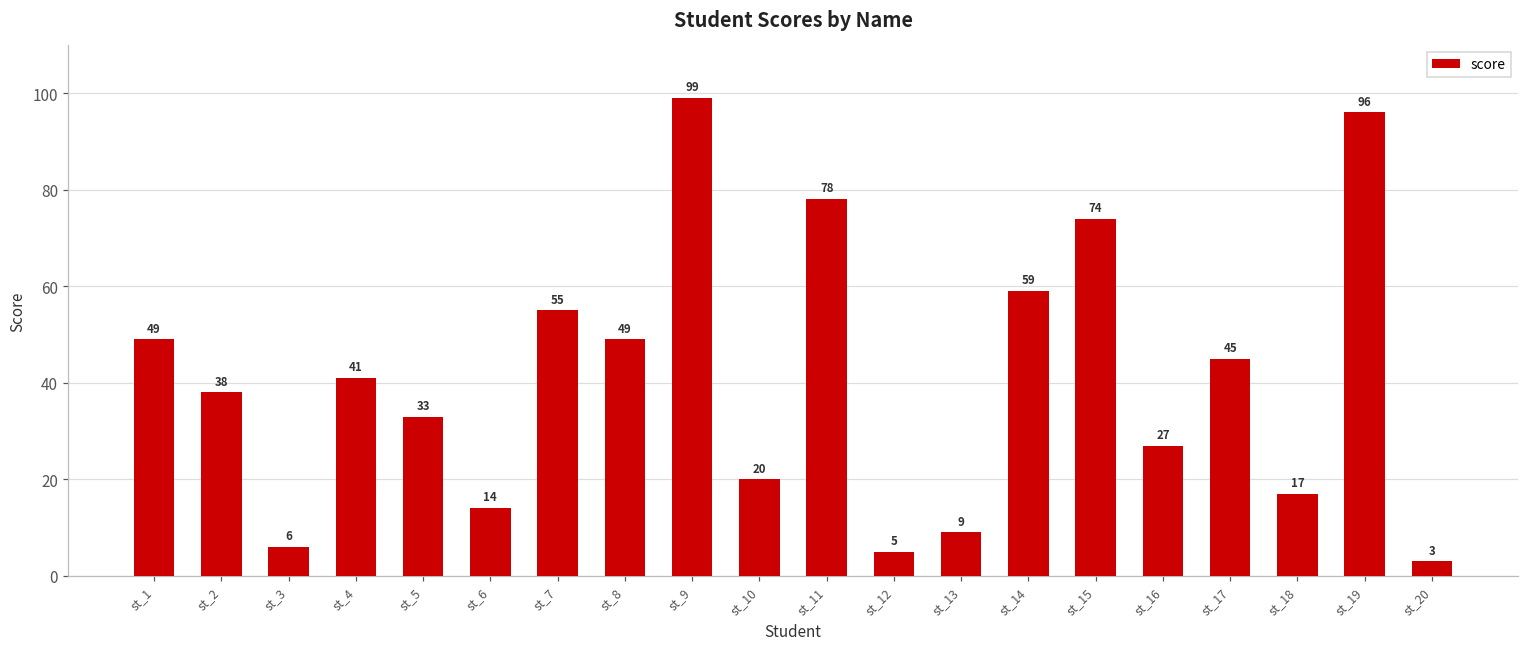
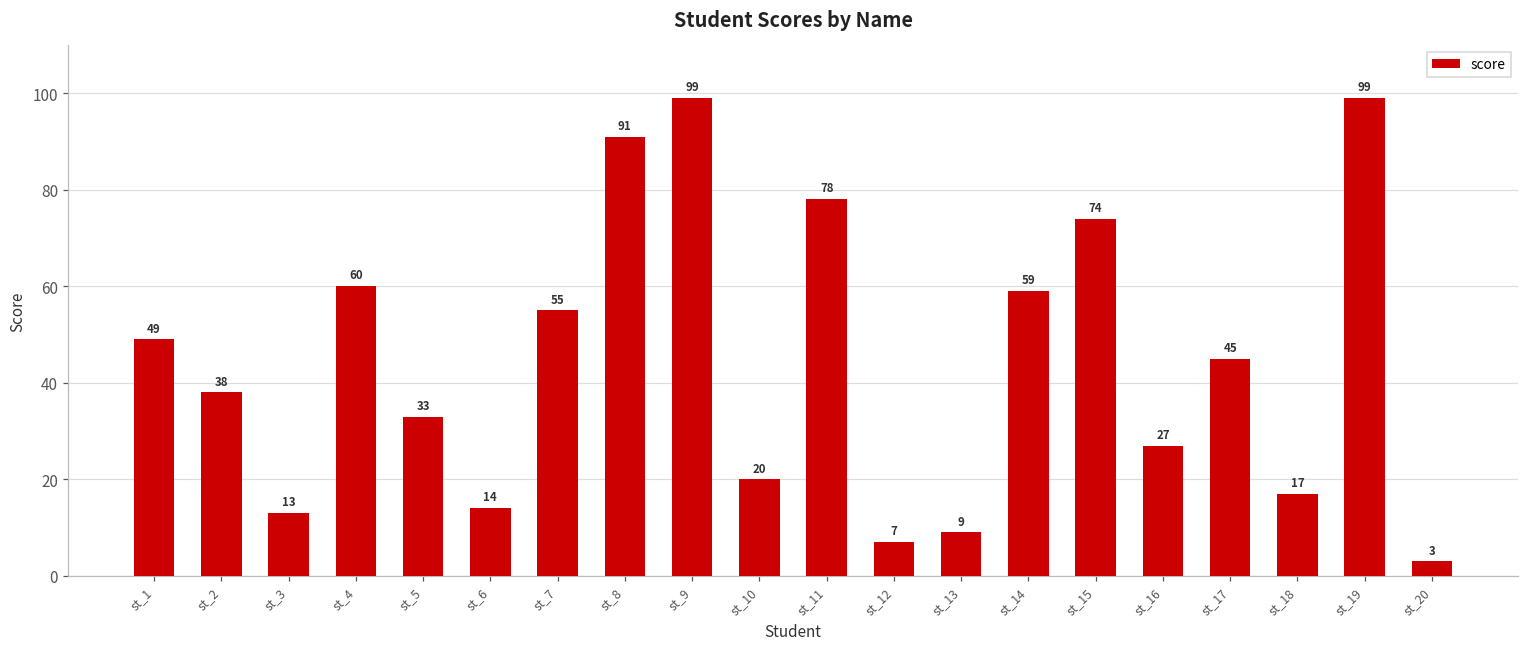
st_3: 6 -> 13
st_4: 41 -> 60
st_8: 49 -> 91
st_12: 5 -> 7
st_19: 96 -> 99
